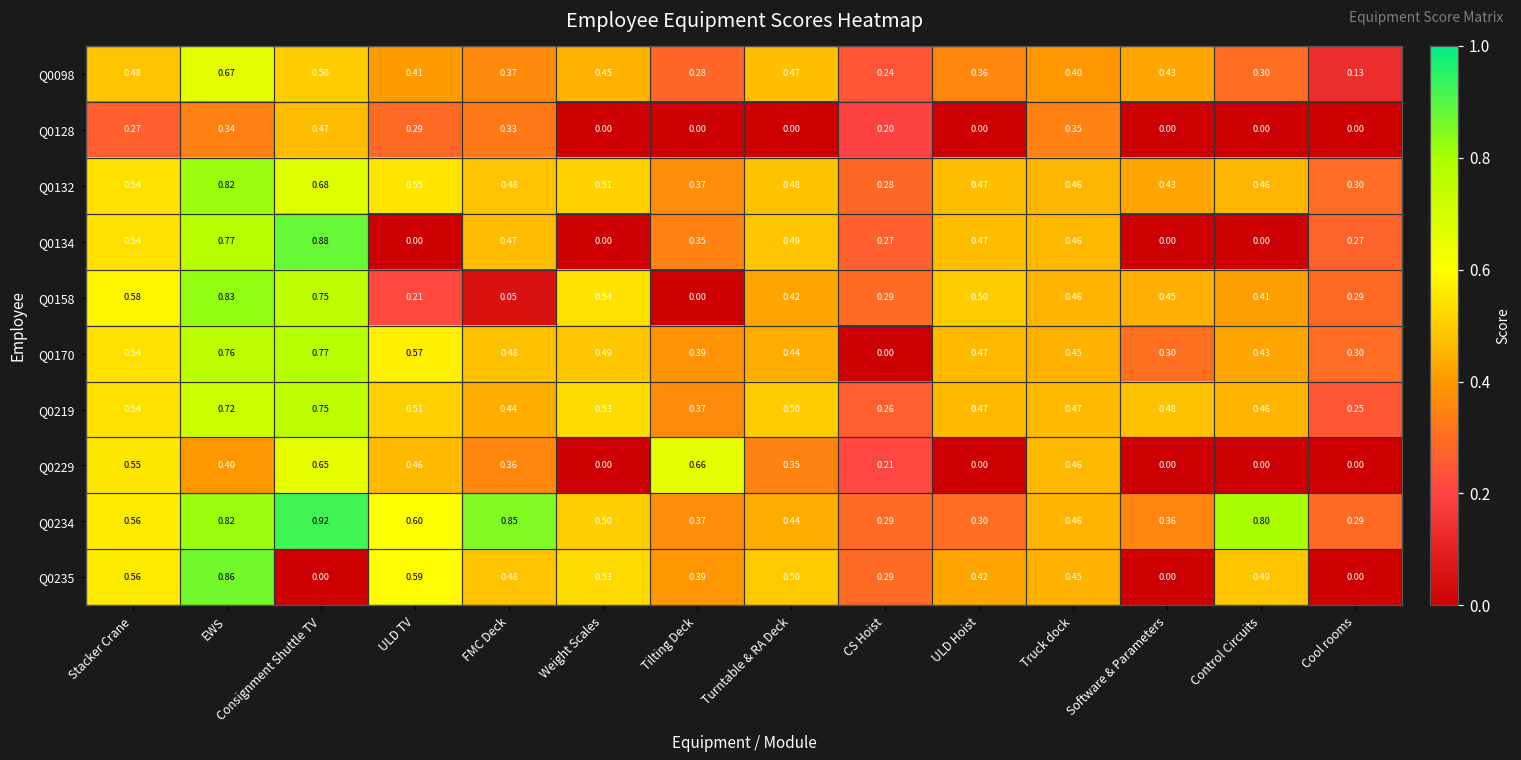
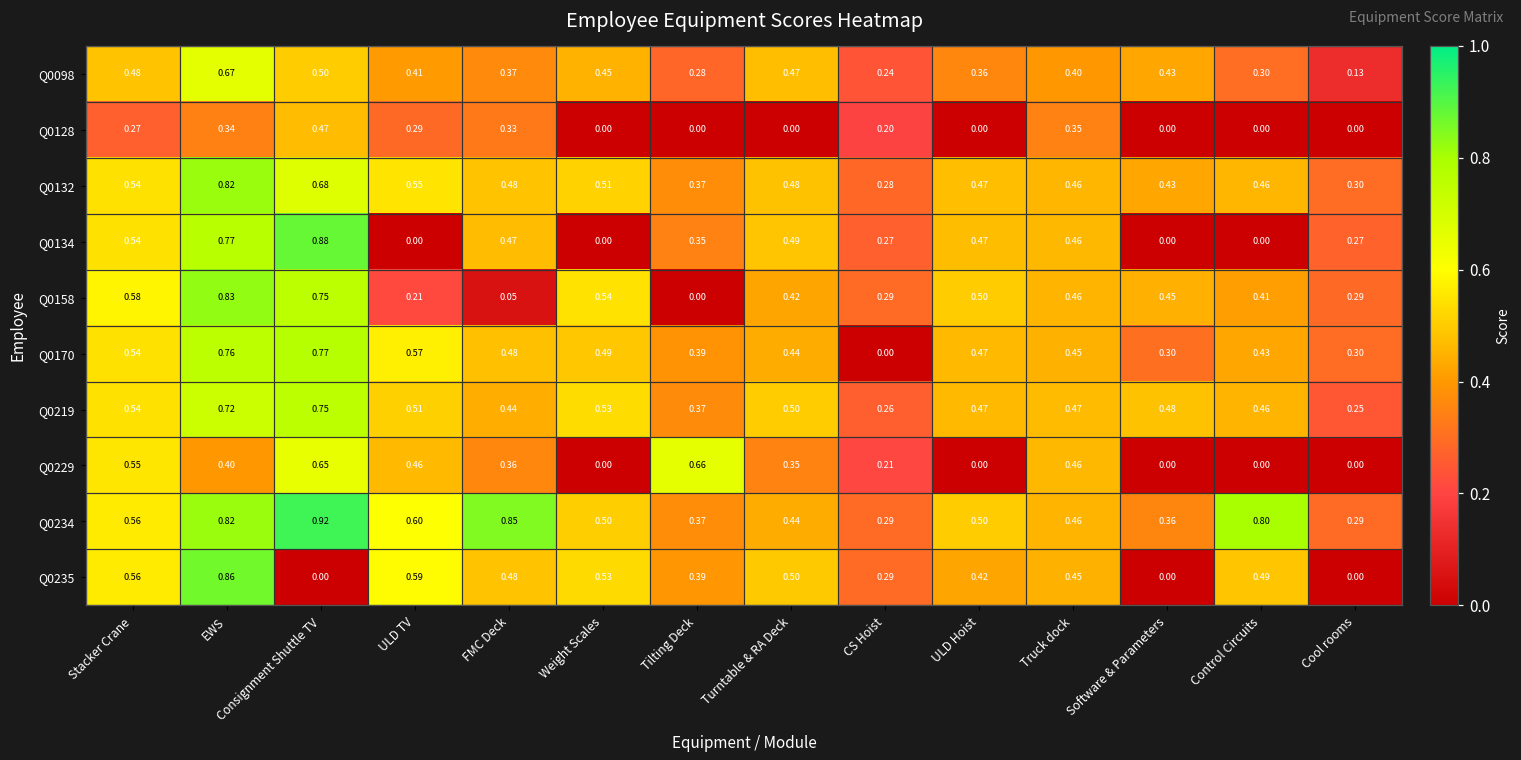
Q0234, ULD Hoist: 0.30 -> 0.50
